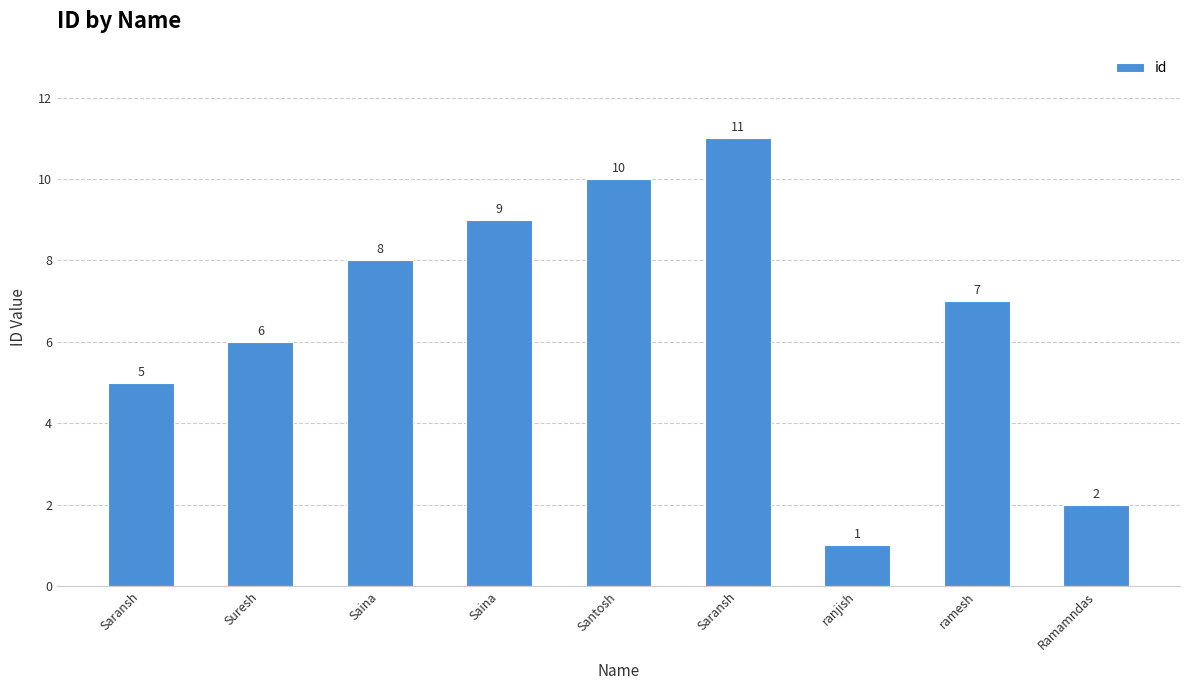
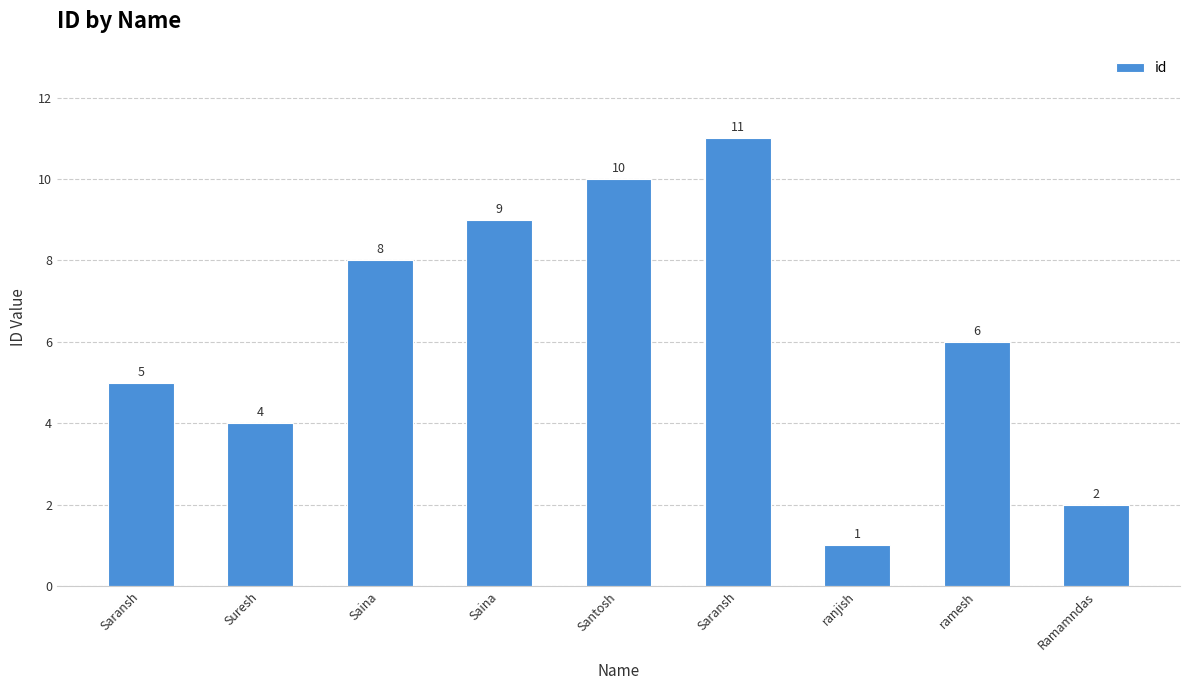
Suresh: 6 -> 4
ramesh: 7 -> 6
